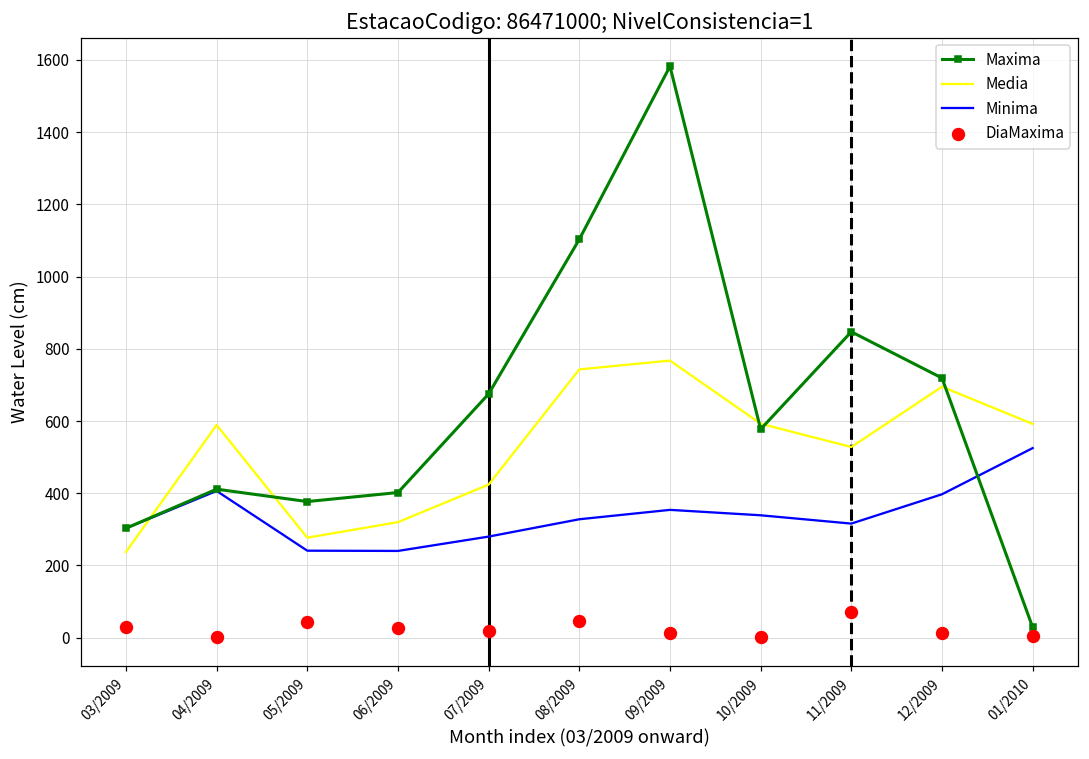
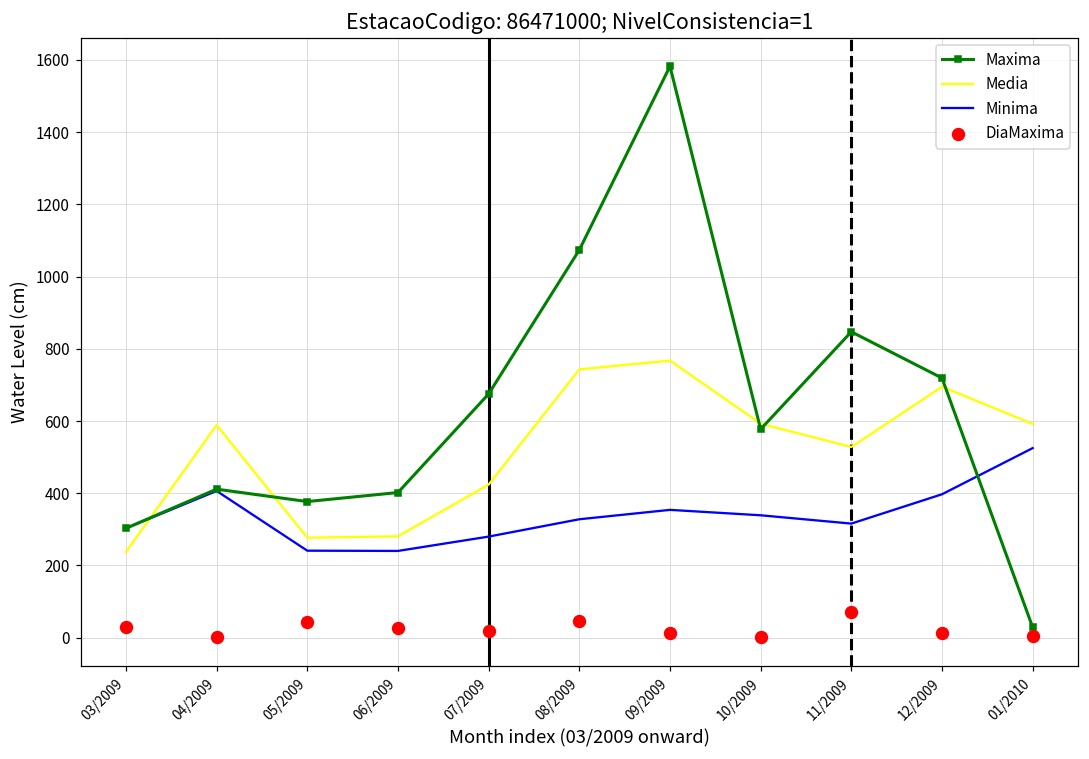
Media, 06/2009: 320 -> 280
Maxima, 08/2009: 1100 -> 1070
